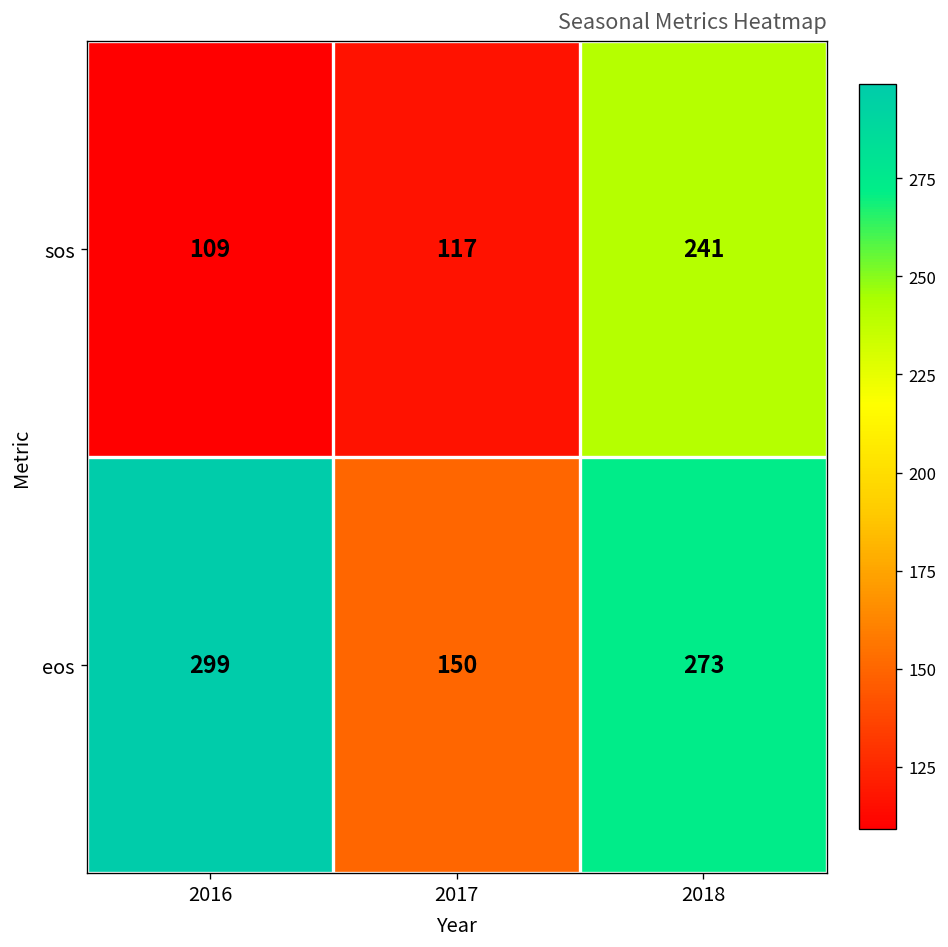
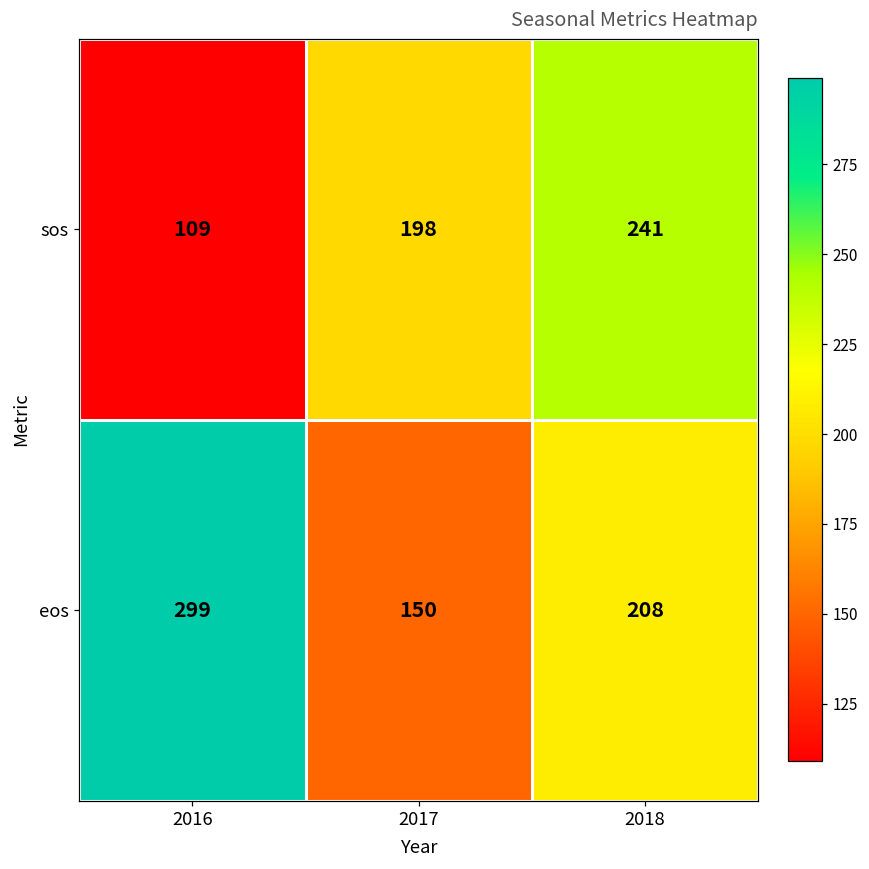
sos, 2017: 117 -> 198
eos, 2018: 273 -> 208
